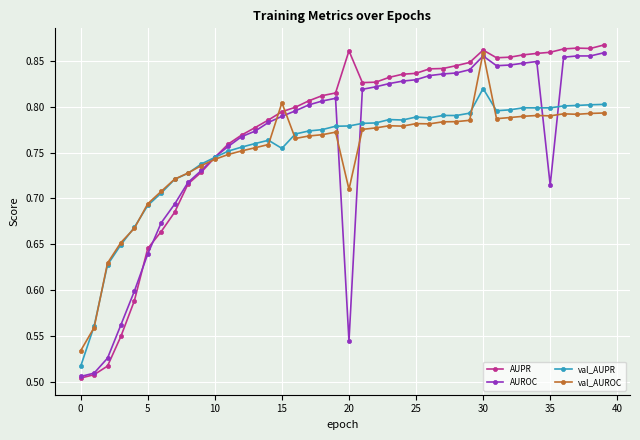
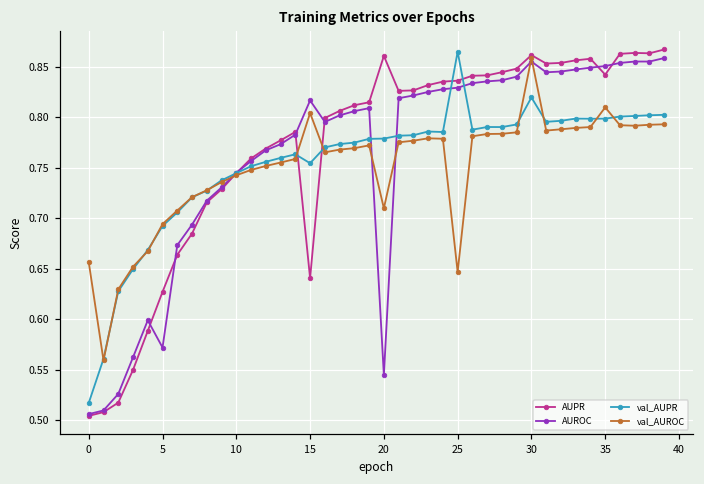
val_AUROC, 0: 0.53 -> 0.66
AUPR, 5: 0.65 -> 0.63
AUROC, 5: 0.64 -> 0.57
AUPR, 15: 0.79 -> 0.64
AUROC, 15: 0.79 -> 0.82
val_AUPR, 25: 0.79 -> 0.87
val_AUROC, 25: 0.78 -> 0.65
AUPR, 35: 0.86 -> 0.84
AUROC, 35: 0.71 -> 0.85
val_AUROC, 35: 0.79 -> 0.81
